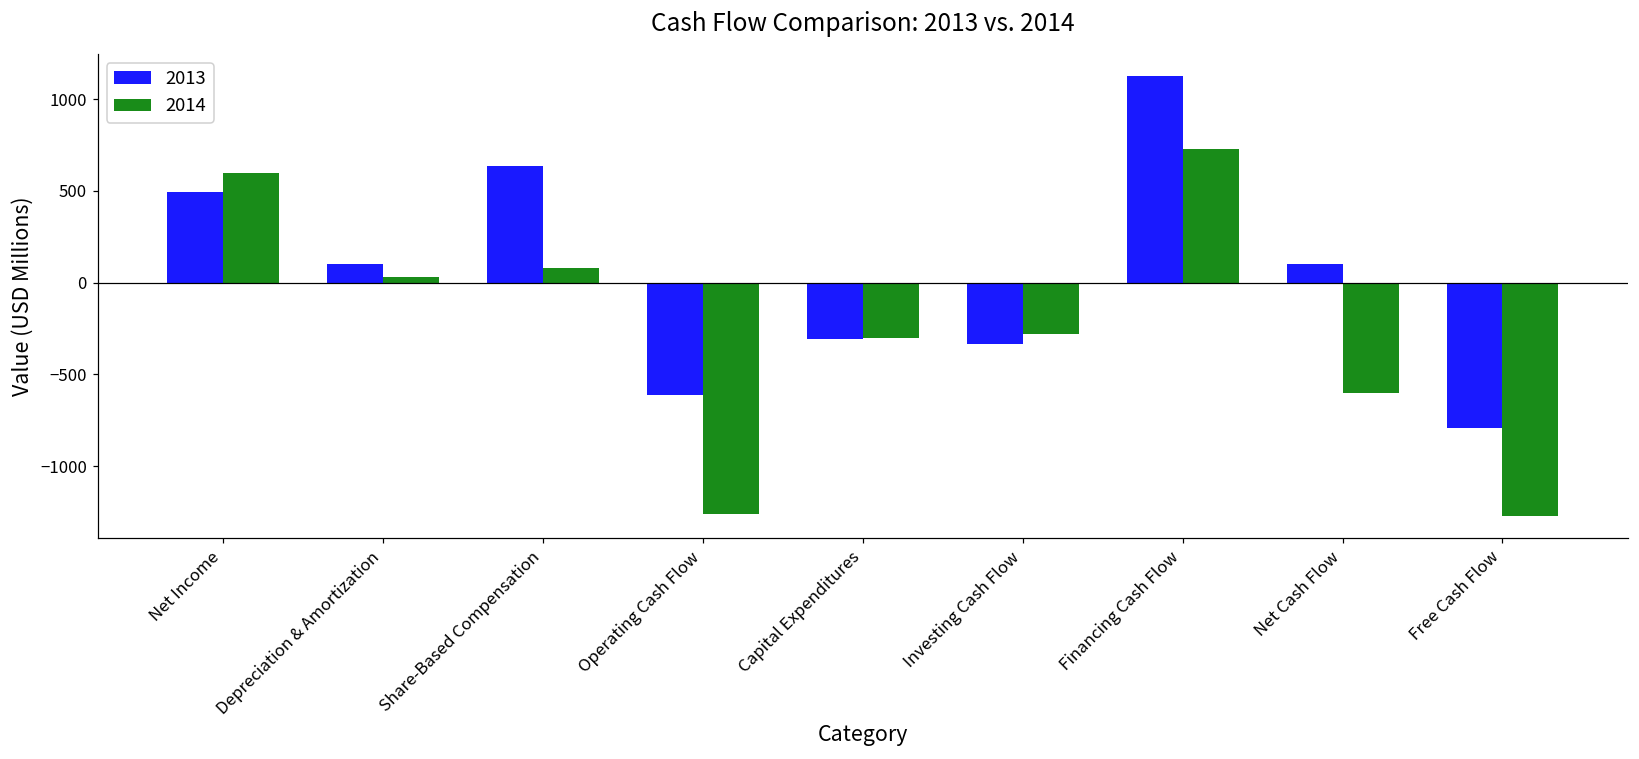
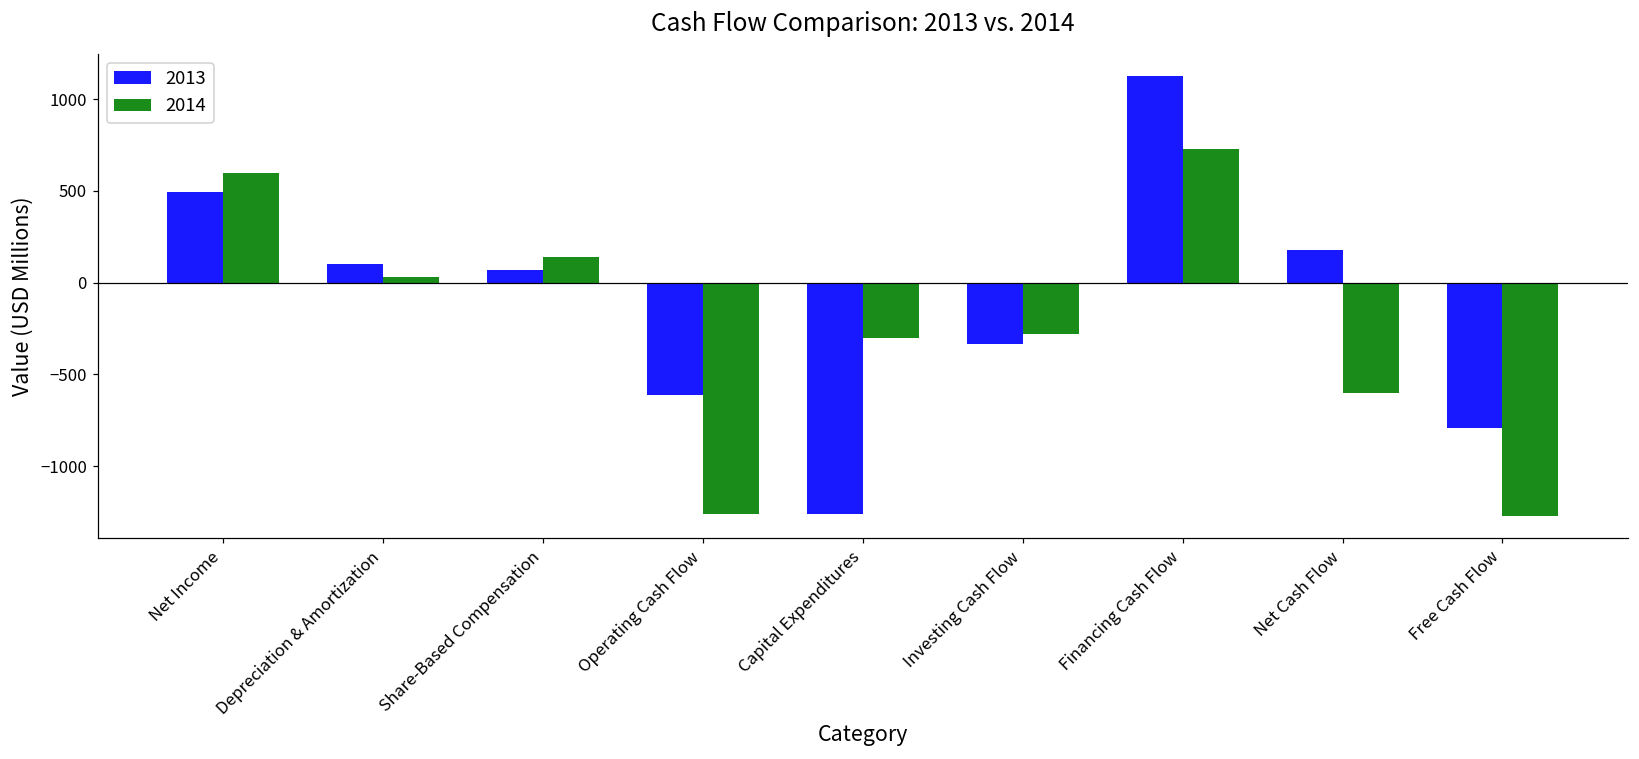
2013, Share-Based Compensation: 640 -> 70
2014, Share-Based Compensation: 80 -> 140
2013, Capital Expenditures: -310 -> -1260
2013, Net Cash Flow: 100 -> 180
